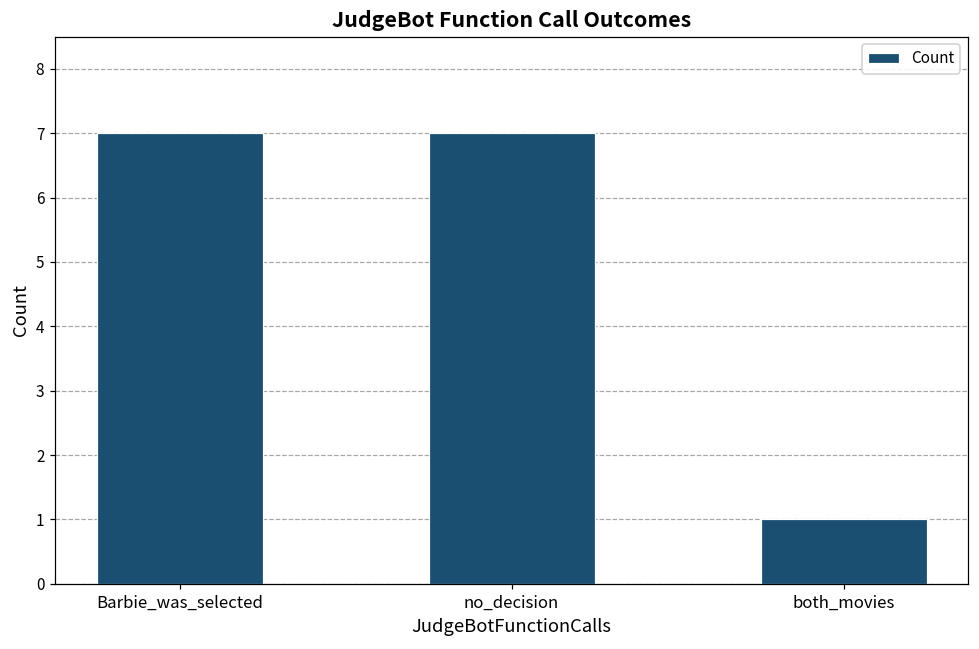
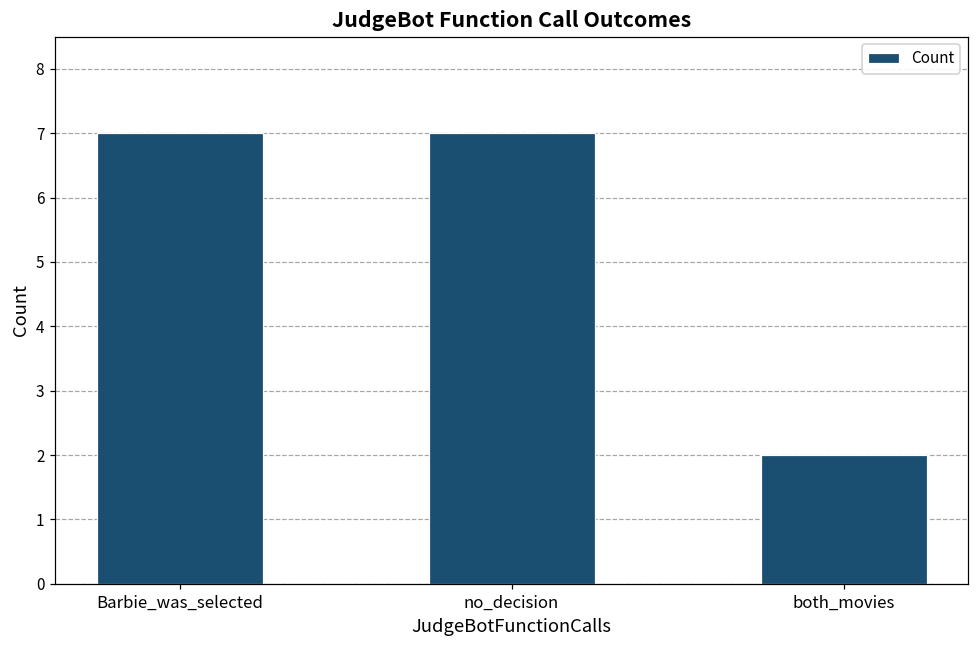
both_movies: 1 -> 2
